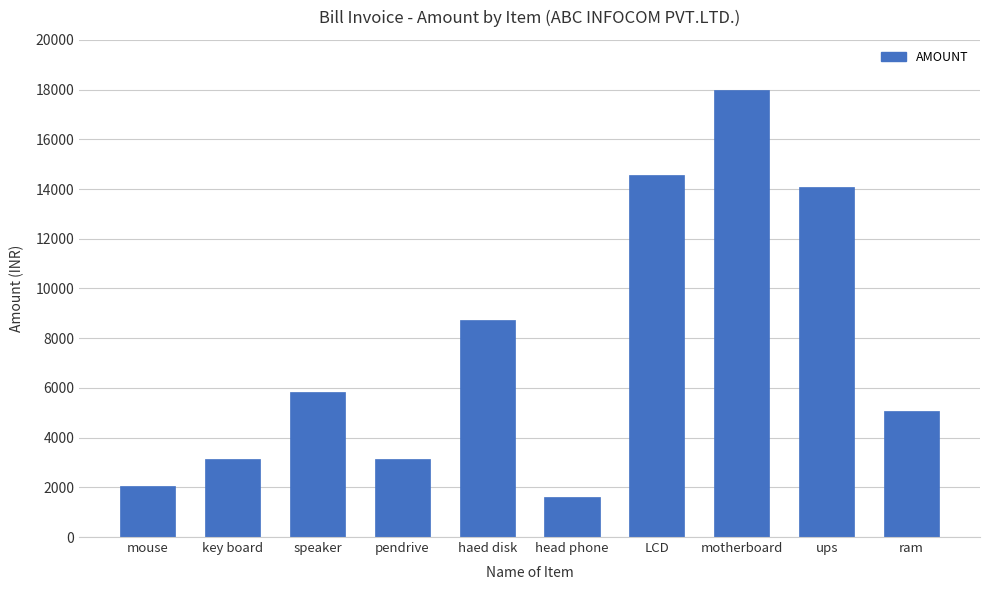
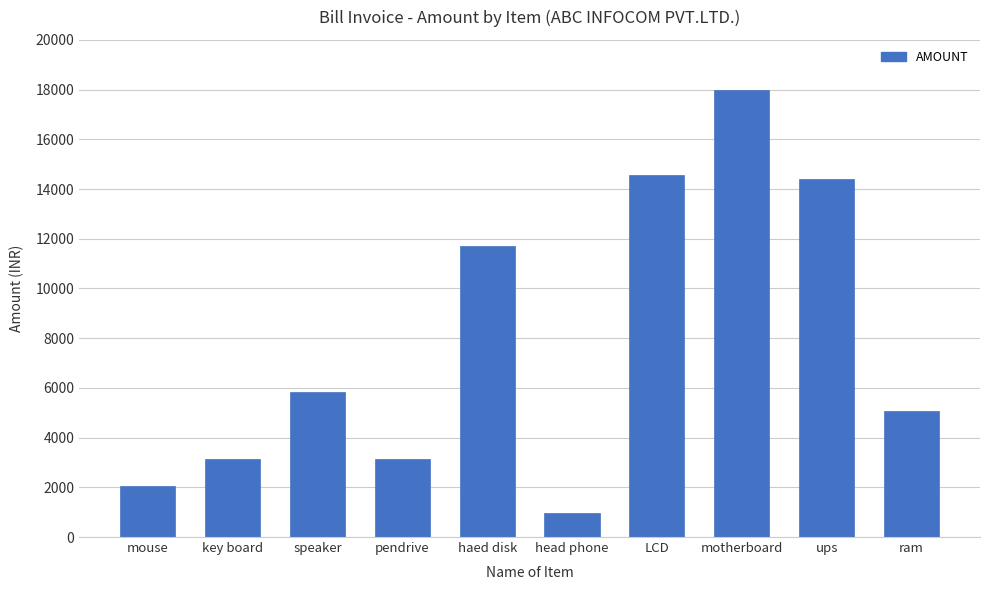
haed disk: 8800 -> 11700
head phone: 1600 -> 1000
ups: 14100 -> 14400
